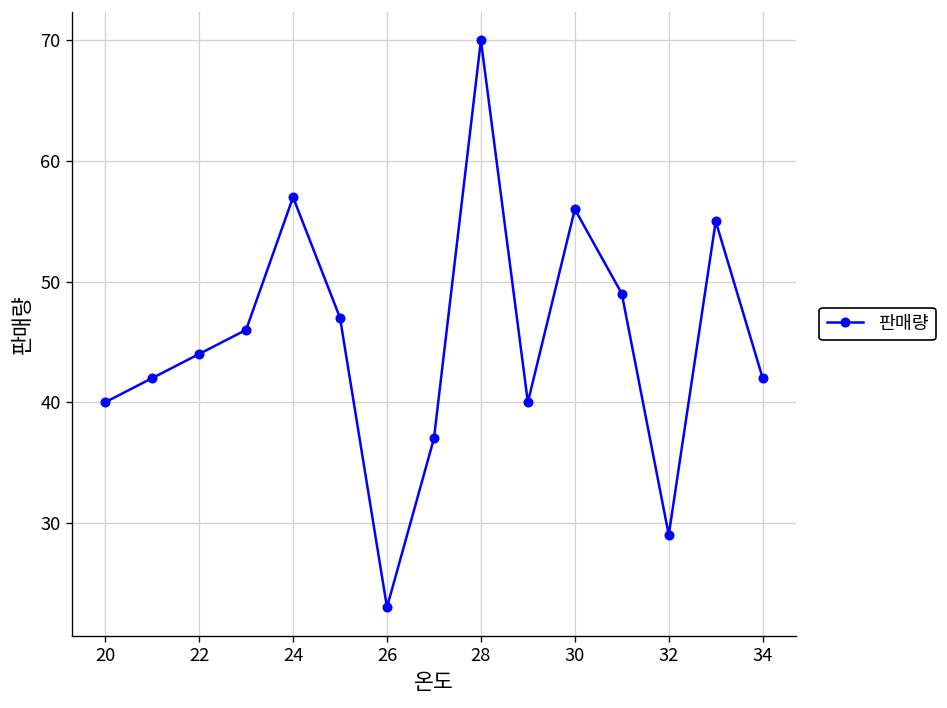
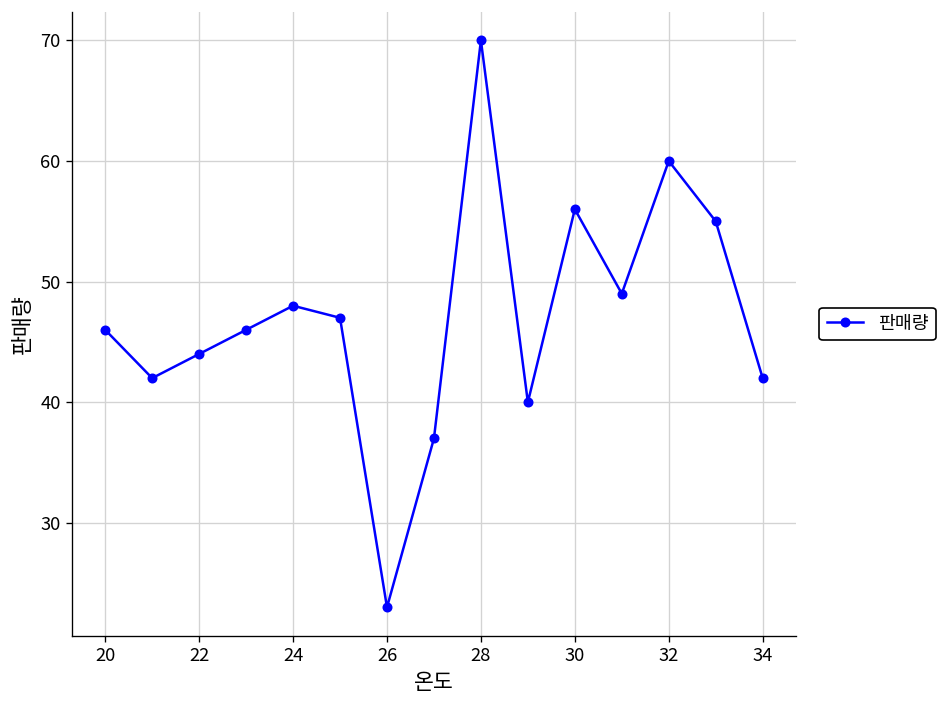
20: 40 -> 46
24: 57 -> 48
32: 29 -> 60
